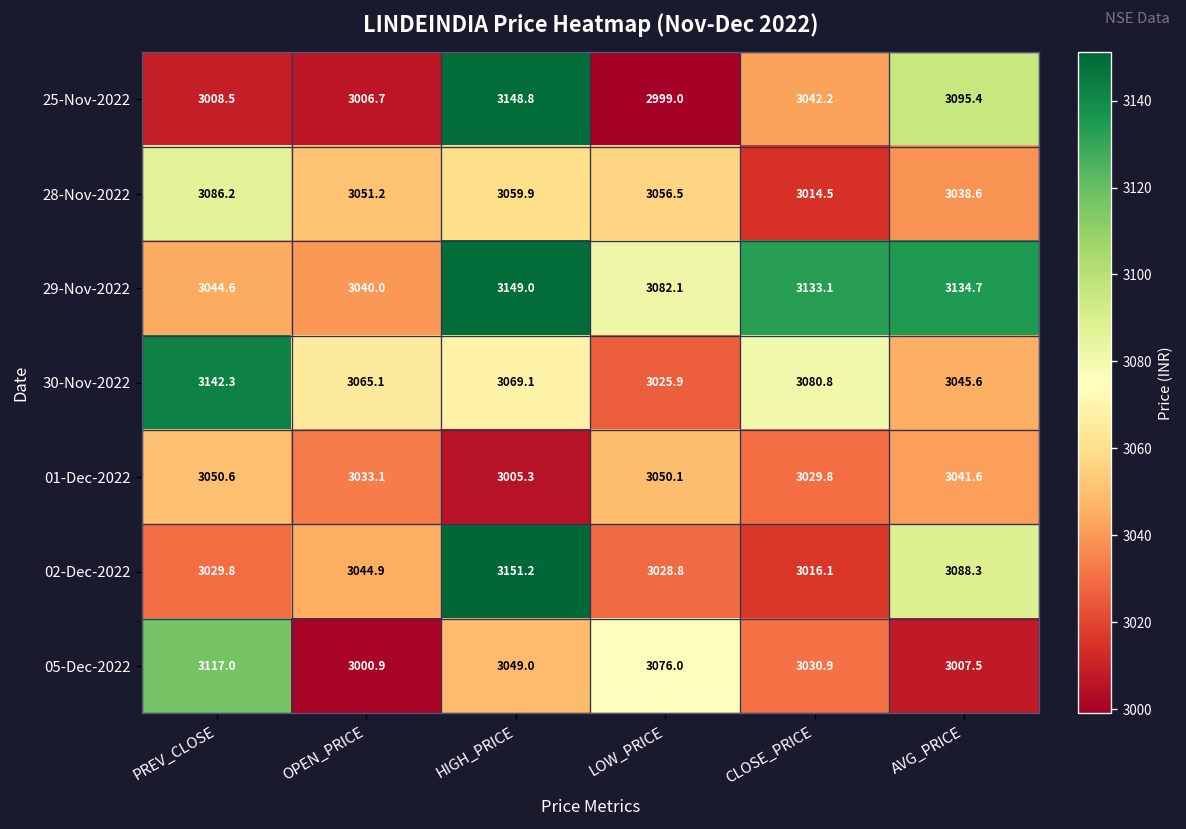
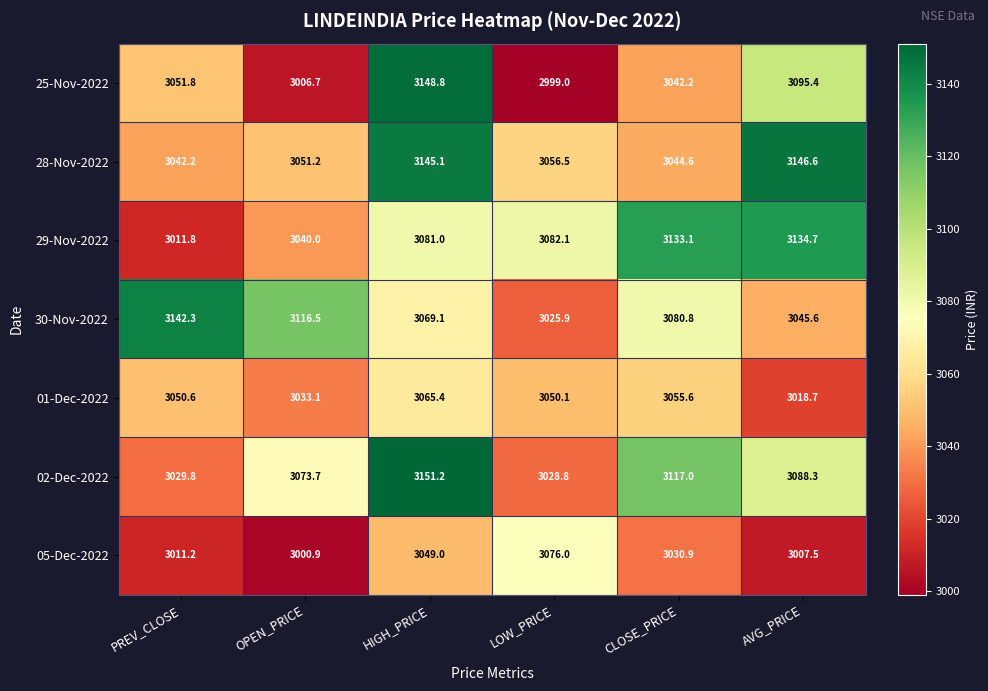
25-Nov-2022, PREV_CLOSE: 3008.5 -> 3051.8
28-Nov-2022, PREV_CLOSE: 3086.2 -> 3042.2
28-Nov-2022, HIGH_PRICE: 3059.9 -> 3145.1
28-Nov-2022, CLOSE_PRICE: 3014.5 -> 3044.6
28-Nov-2022, AVG_PRICE: 3038.6 -> 3146.6
29-Nov-2022, PREV_CLOSE: 3044.6 -> 3011.8
29-Nov-2022, HIGH_PRICE: 3149.0 -> 3081.0
30-Nov-2022, OPEN_PRICE: 3065.1 -> 3116.5
01-Dec-2022, HIGH_PRICE: 3005.3 -> 3065.4
01-Dec-2022, CLOSE_PRICE: 3029.8 -> 3055.6
01-Dec-2022, AVG_PRICE: 3041.6 -> 3018.7
02-Dec-2022, OPEN_PRICE: 3044.9 -> 3073.7
02-Dec-2022, CLOSE_PRICE: 3016.1 -> 3117.0
05-Dec-2022, PREV_CLOSE: 3117.0 -> 3011.2
